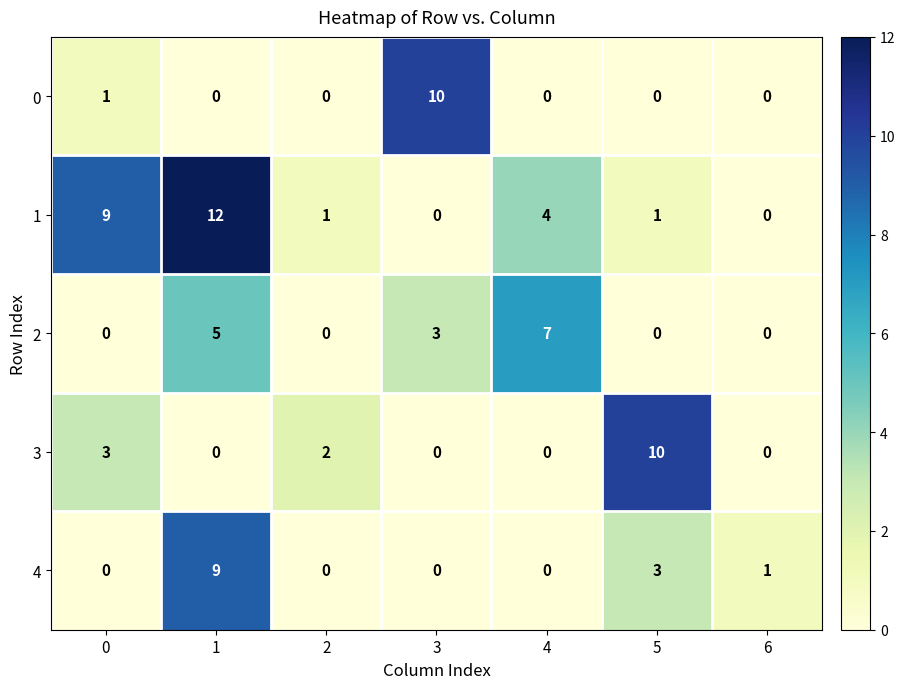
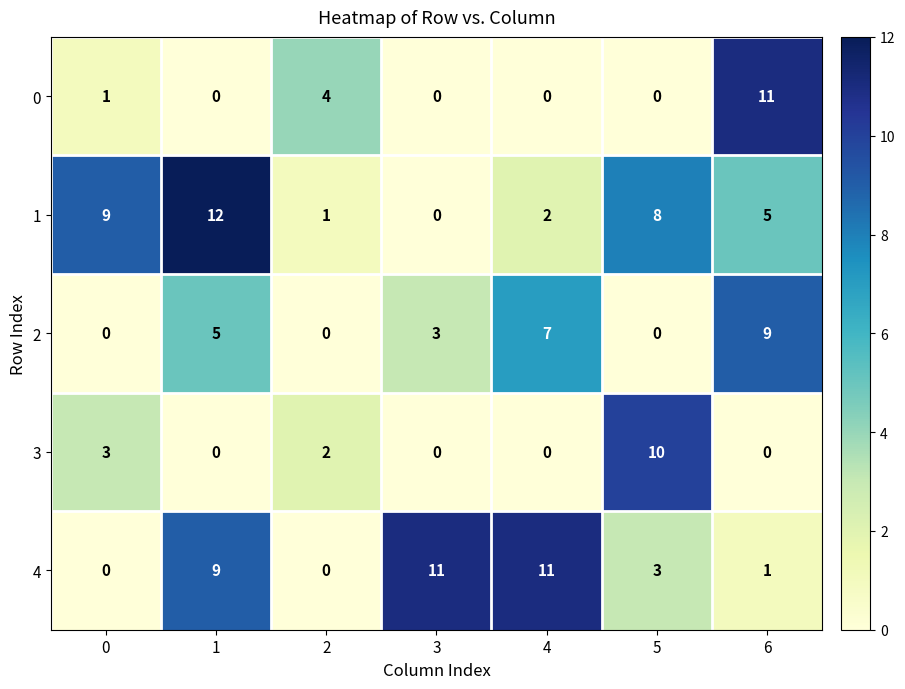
0, 2: 0 -> 4
0, 3: 10 -> 0
0, 6: 0 -> 11
1, 4: 4 -> 2
1, 5: 1 -> 8
1, 6: 0 -> 5
2, 6: 0 -> 9
4, 3: 0 -> 11
4, 4: 0 -> 11
